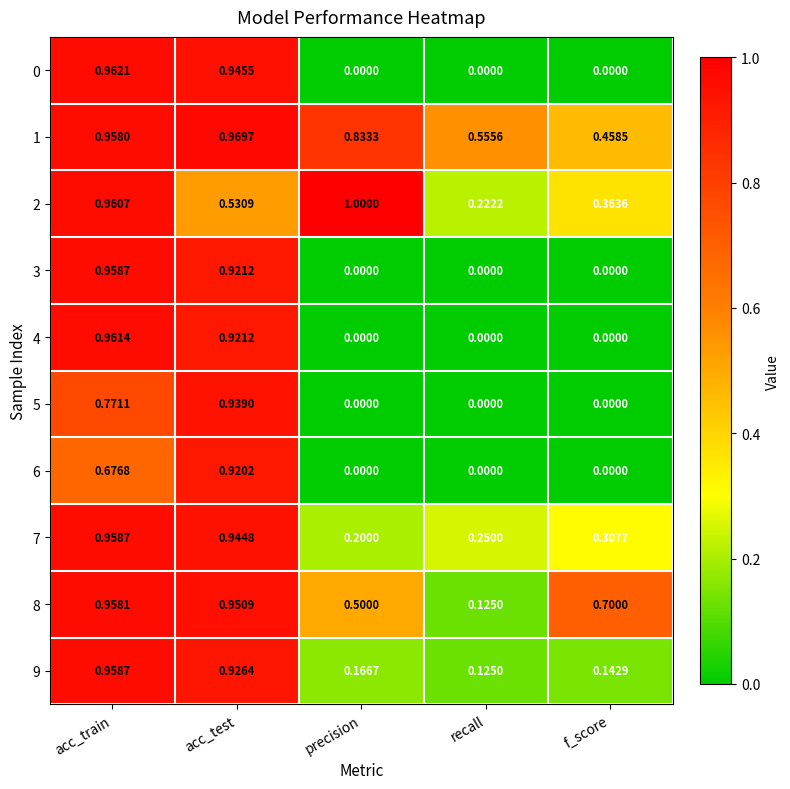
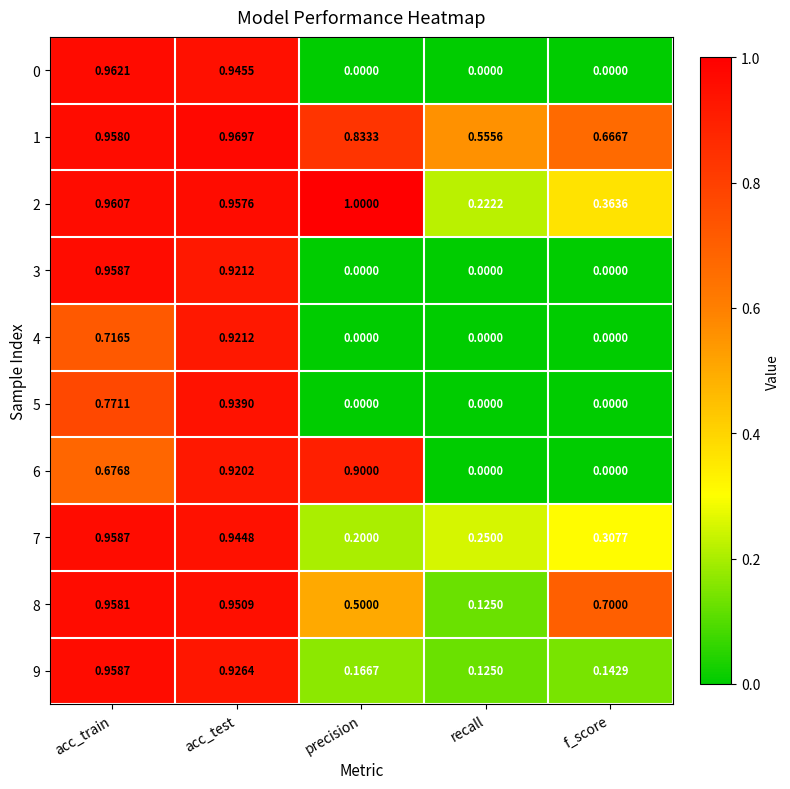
1, f_score: 0.4585 -> 0.6667
2, acc_test: 0.5309 -> 0.9576
4, acc_train: 0.9614 -> 0.7165
6, precision: 0.0000 -> 0.9000
